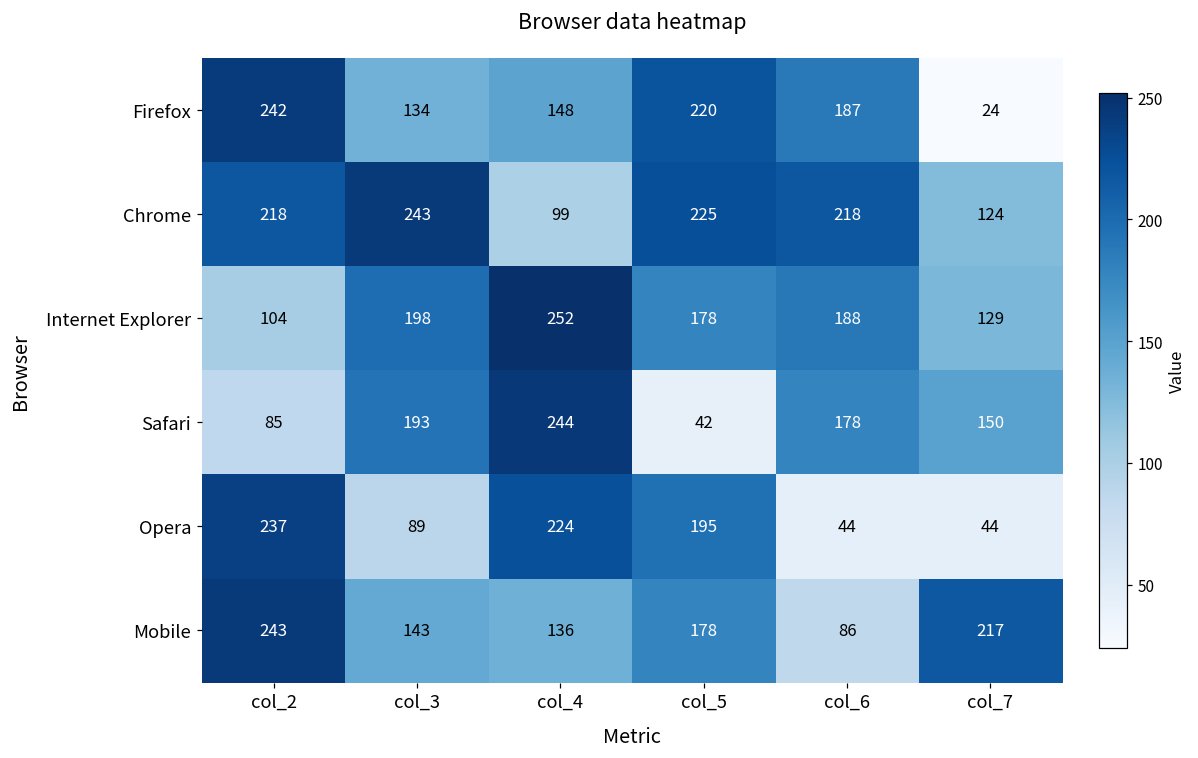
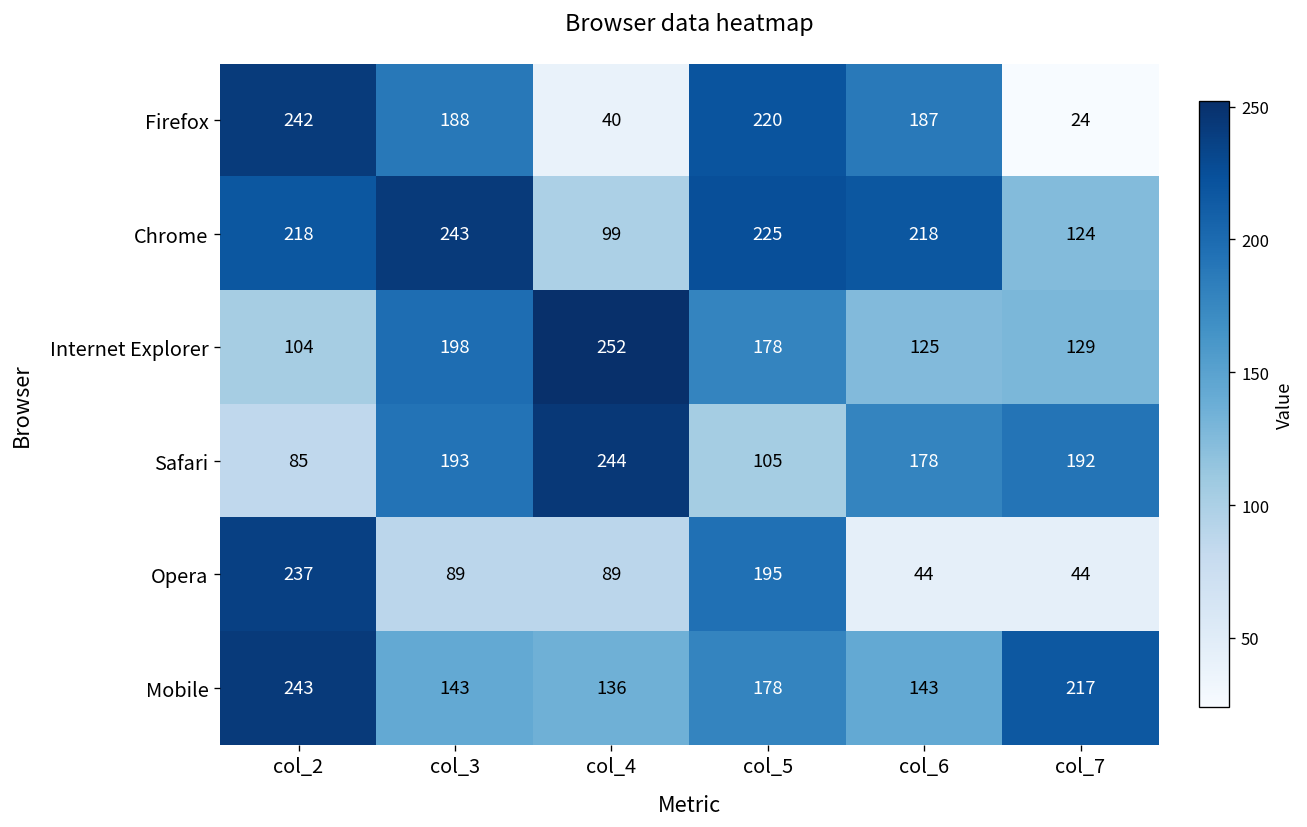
Firefox, col_3: 134 -> 188
Firefox, col_4: 148 -> 40
Internet Explorer, col_6: 188 -> 125
Safari, col_5: 42 -> 105
Safari, col_7: 150 -> 192
Opera, col_4: 224 -> 89
Mobile, col_6: 86 -> 143
